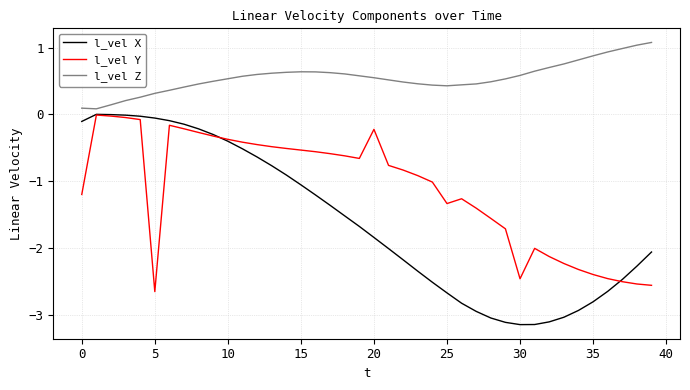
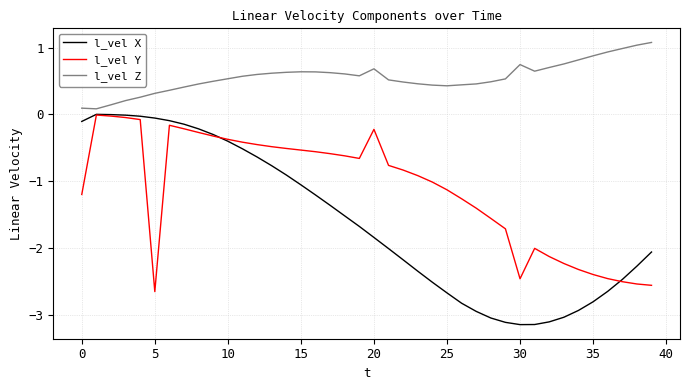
l_vel Z, 20: 0.5 -> 0.7
l_vel Y, 25: -1.3 -> -1.1
l_vel Z, 30: 0.6 -> 0.7
